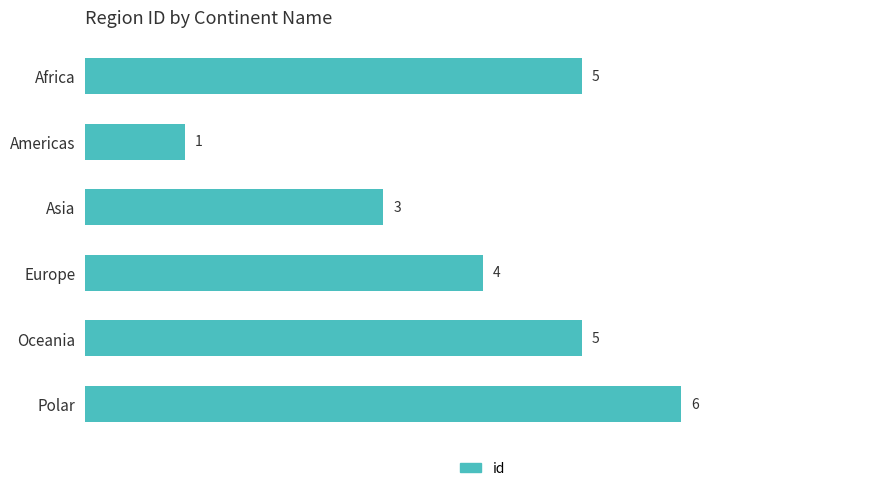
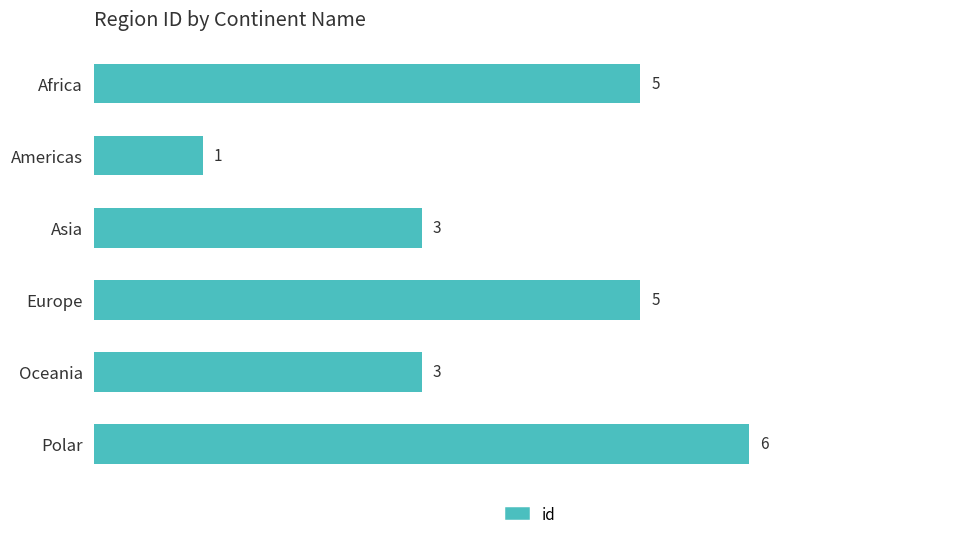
Europe: 4 -> 5
Oceania: 5 -> 3
